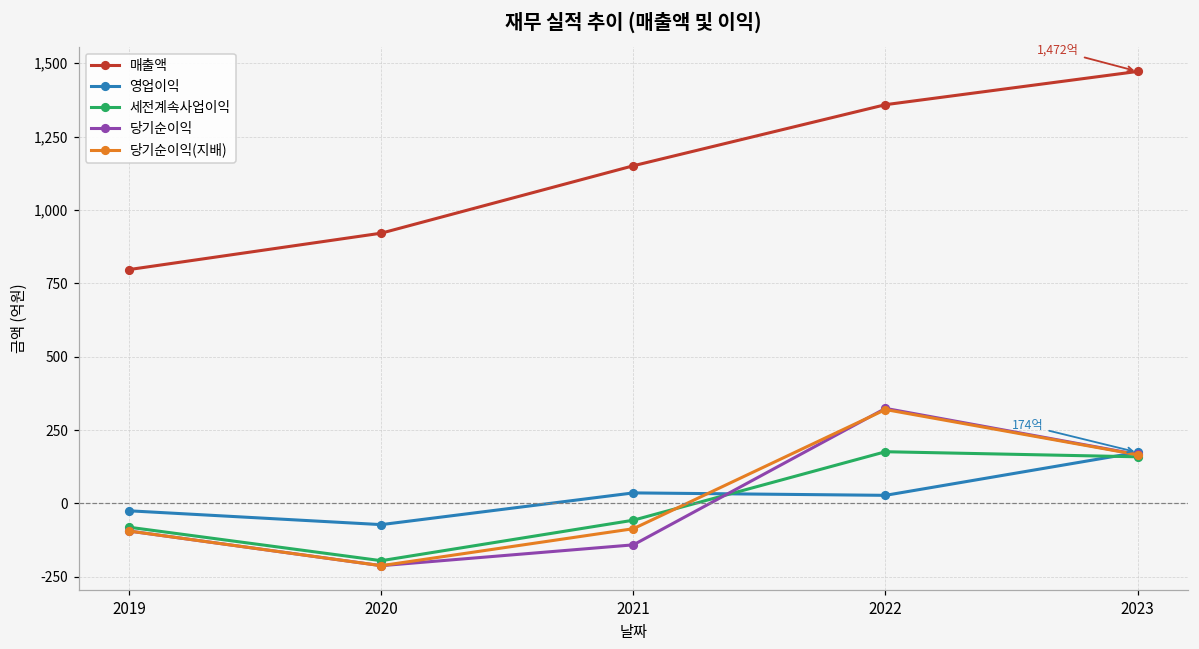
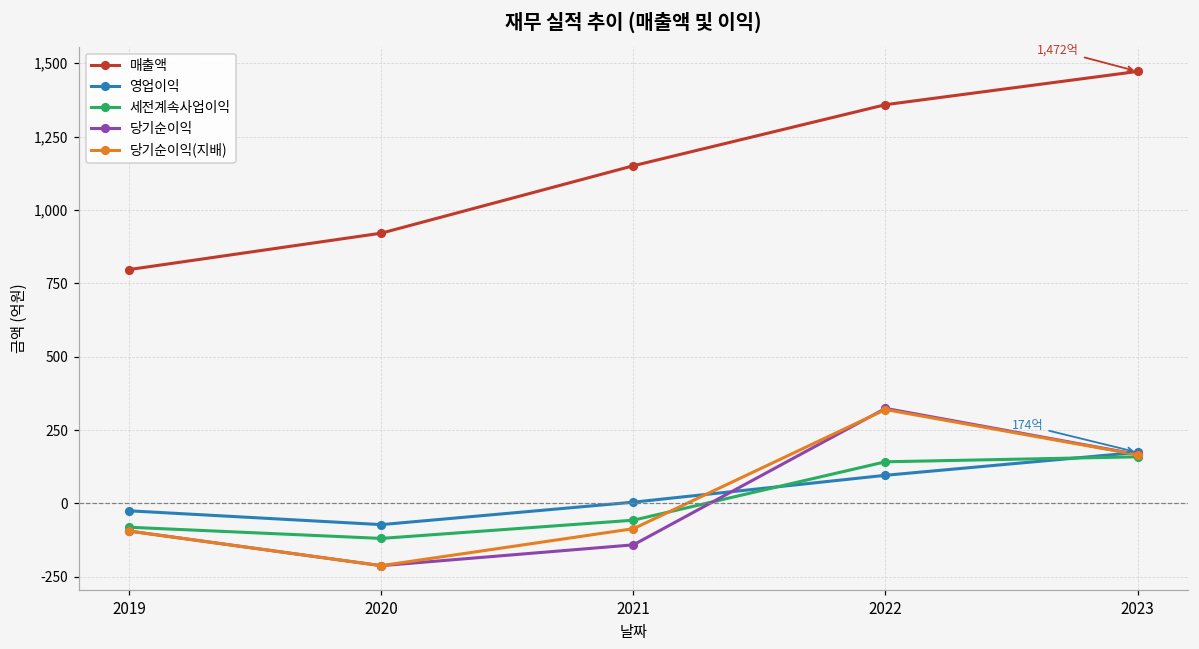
세전계속사업이익, 2020: -200 -> -120
영업이익, 2021: 40 -> 0
영업이익, 2022: 30 -> 100
세전계속사업이익, 2022: 180 -> 140
